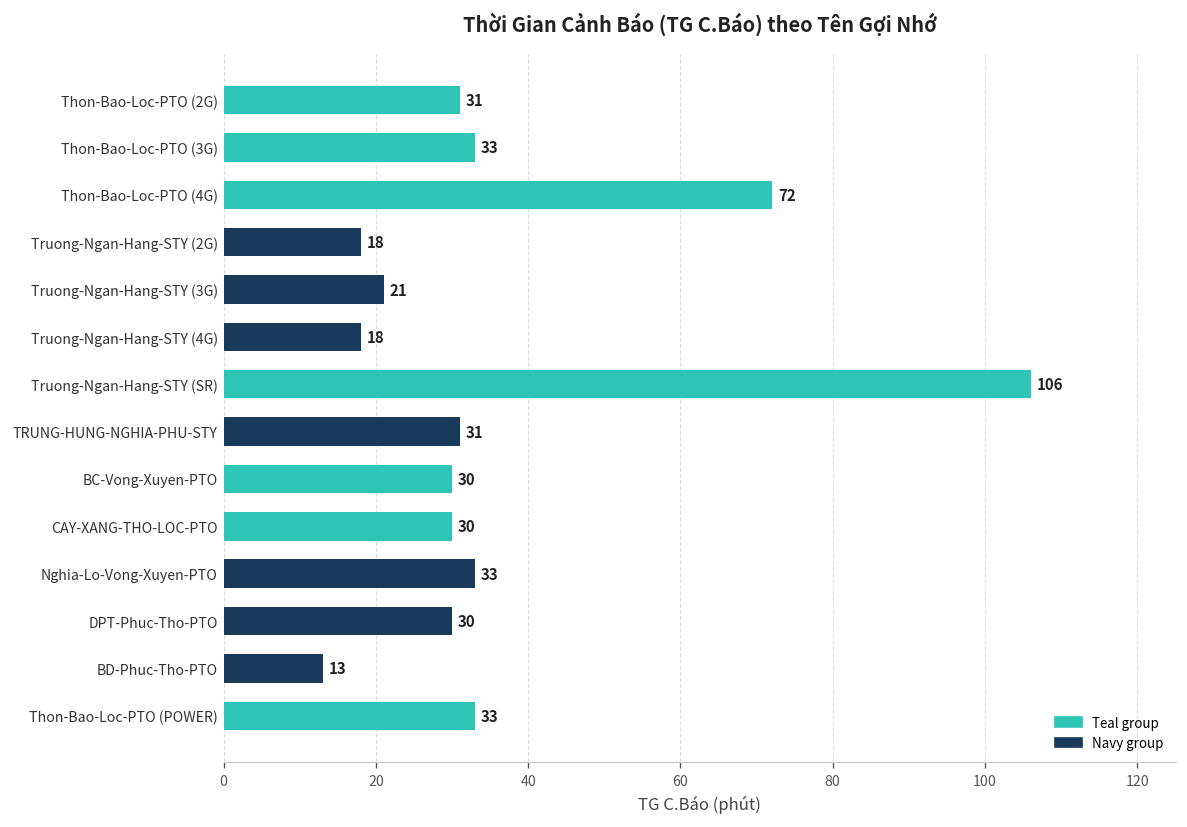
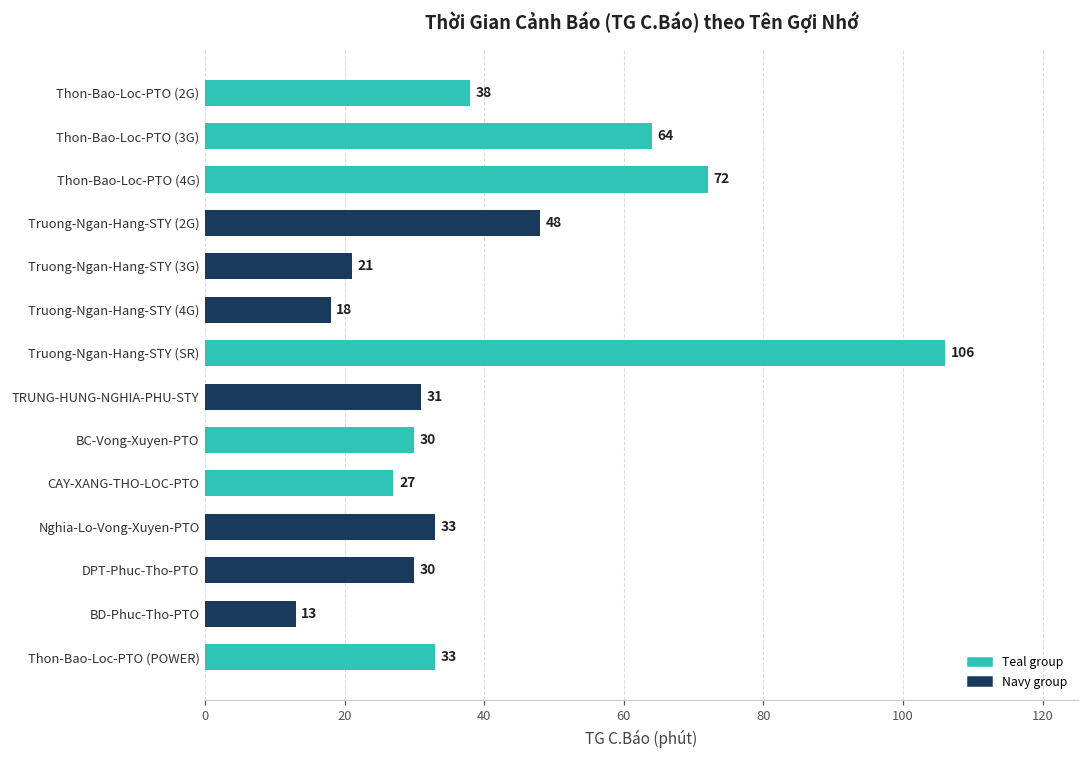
Thon-Bao-Loc-PTO (2G): 31 -> 38
Thon-Bao-Loc-PTO (3G): 33 -> 64
Truong-Ngan-Hang-STY (2G): 18 -> 48
CAY-XANG-THO-LOC-PTO: 30 -> 27
